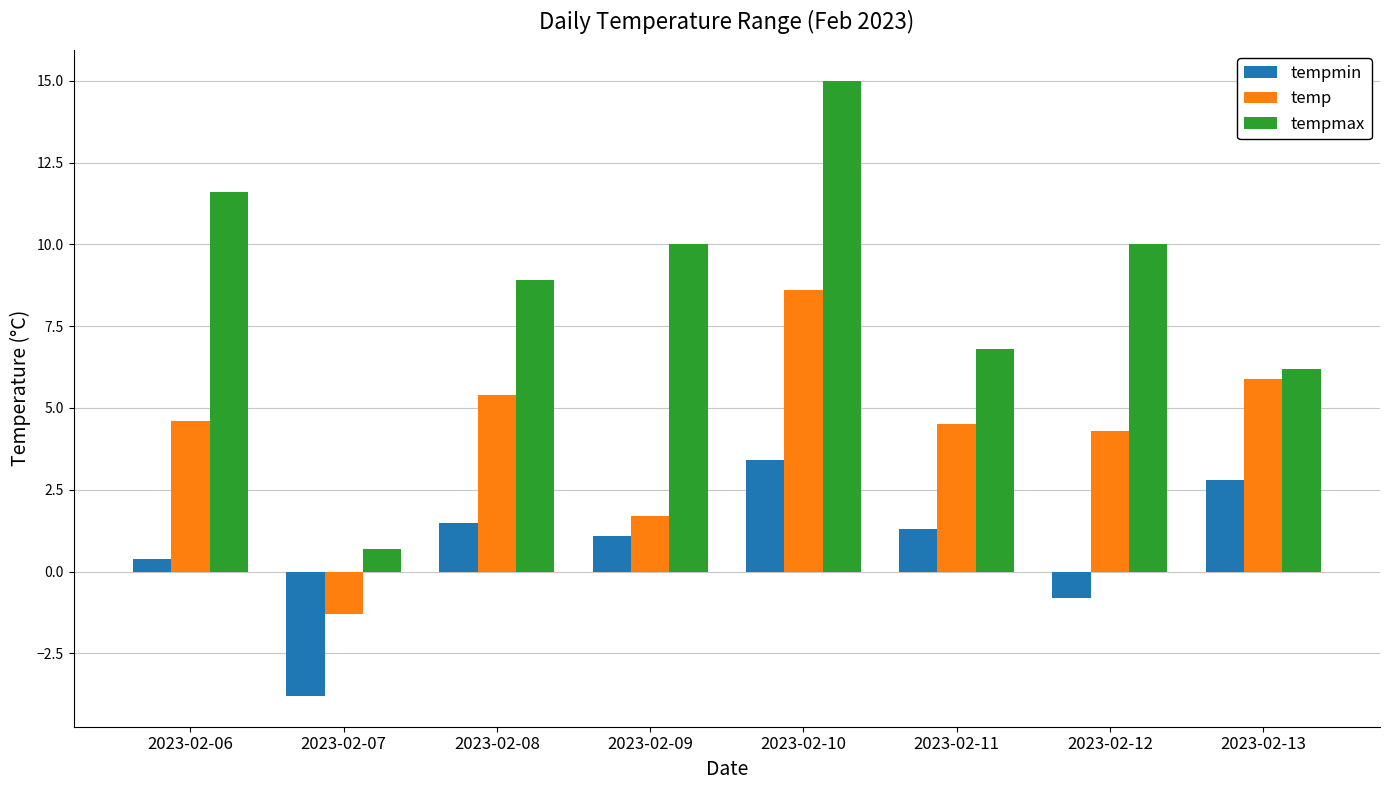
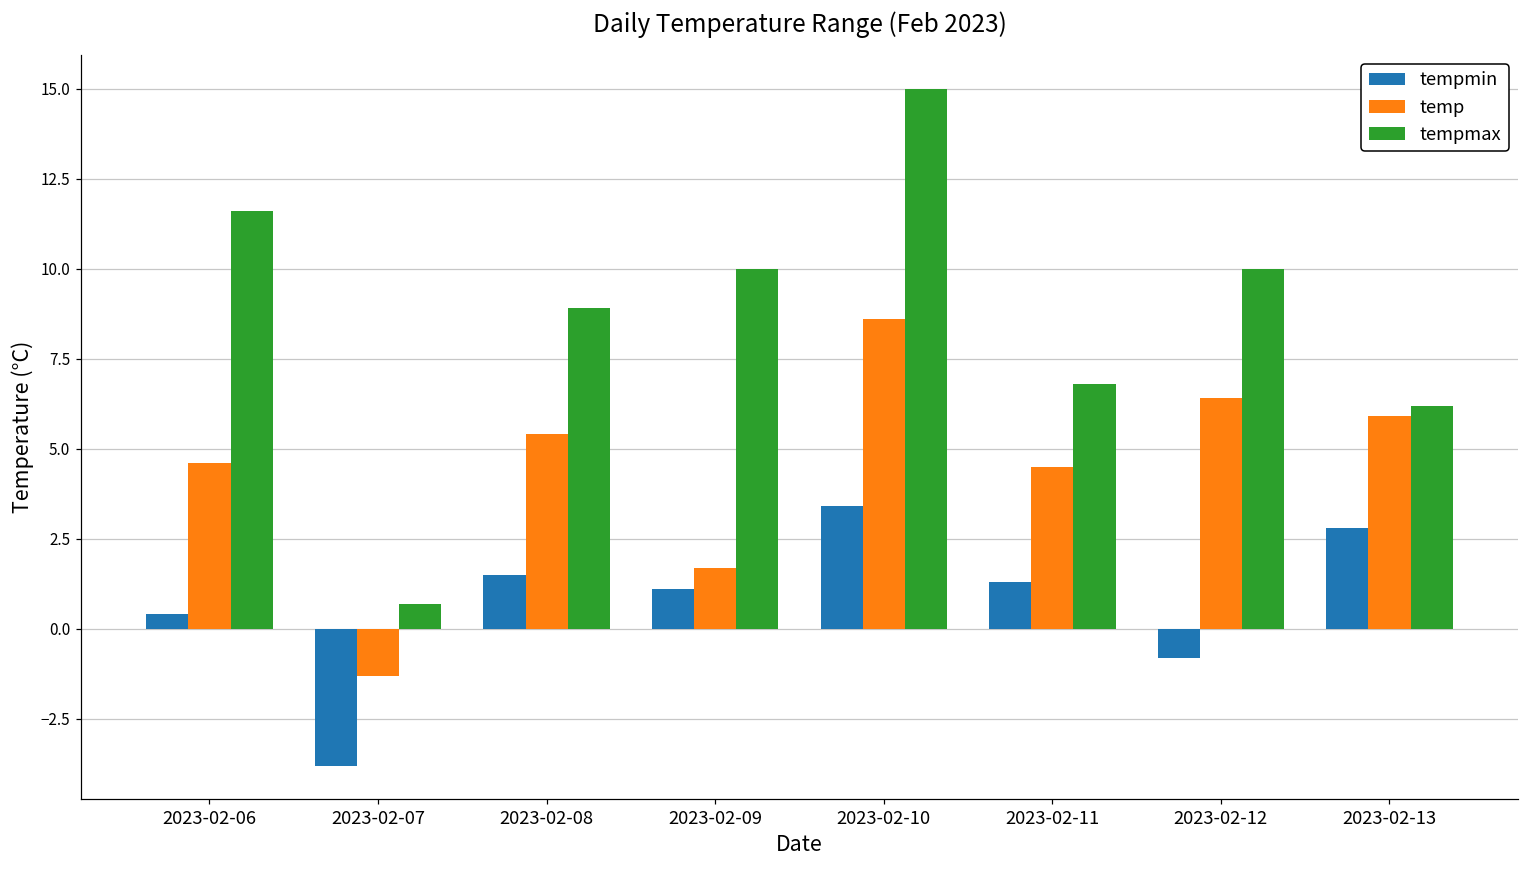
temp, 2023-02-12: 4.3 -> 6.4
